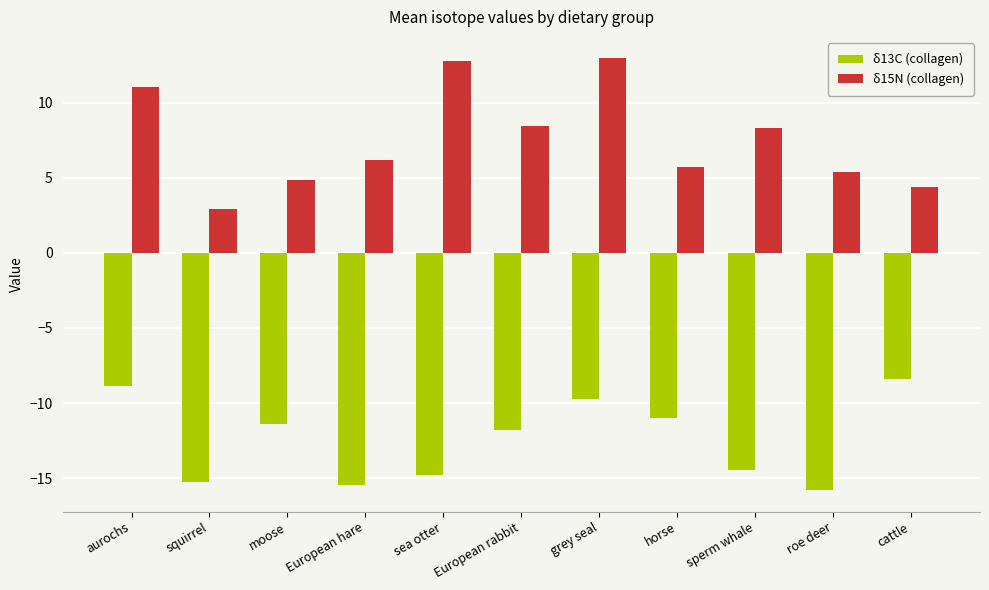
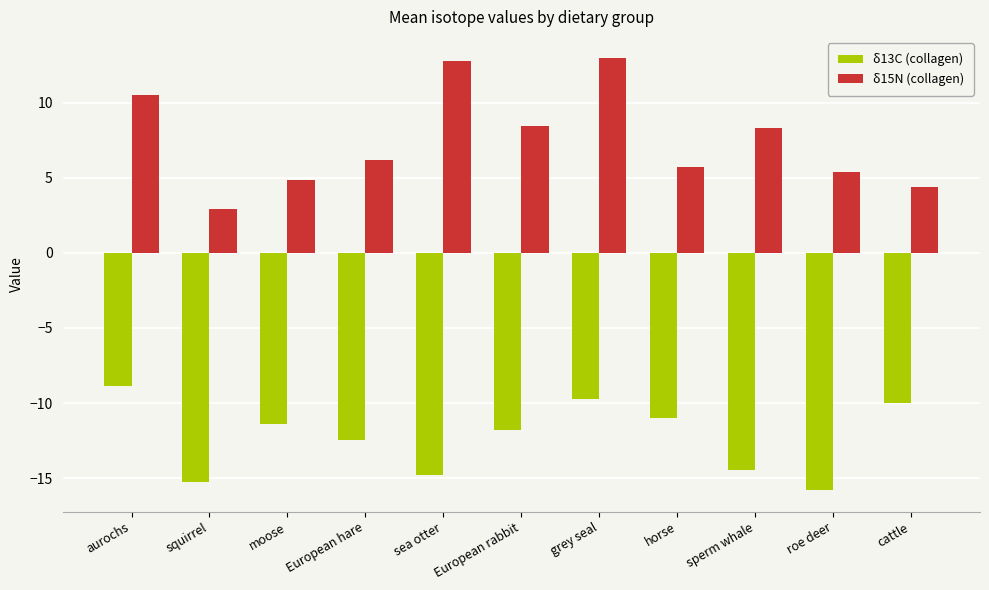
δ15N (collagen), aurochs: 11.1 -> 10.5
δ13C (collagen), European hare: -15.4 -> -12.5
δ13C (collagen), cattle: -8.4 -> -10.0
